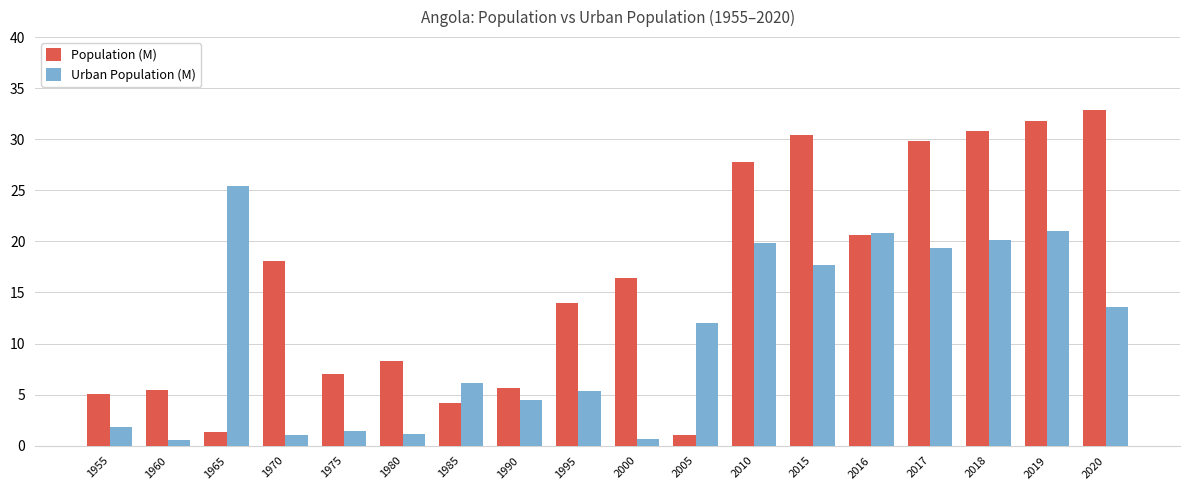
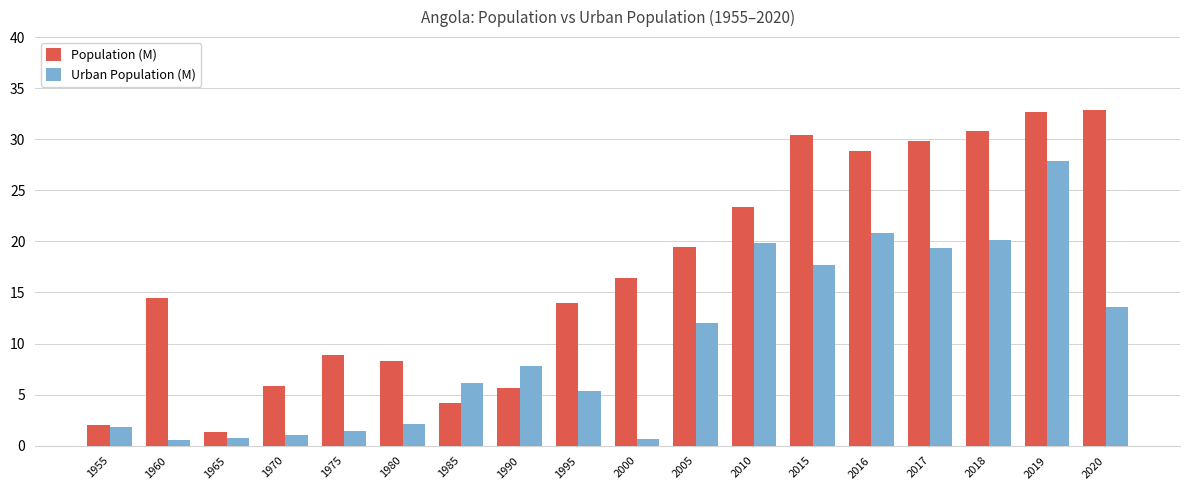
Population (M), 1955: 5.0 -> 2.0
Population (M), 1960: 5.5 -> 14.4
Urban Population (M), 1965: 25.4 -> 0.8
Population (M), 1970: 18.1 -> 5.9
Population (M), 1975: 7.0 -> 8.9
Urban Population (M), 1980: 1.1 -> 2.2
Urban Population (M), 1990: 4.5 -> 7.8
Population (M), 2005: 1.1 -> 19.4
Population (M), 2010: 27.7 -> 23.4
Population (M), 2016: 20.7 -> 28.8
Population (M), 2019: 31.8 -> 32.7
Urban Population (M), 2019: 21.0 -> 27.9
